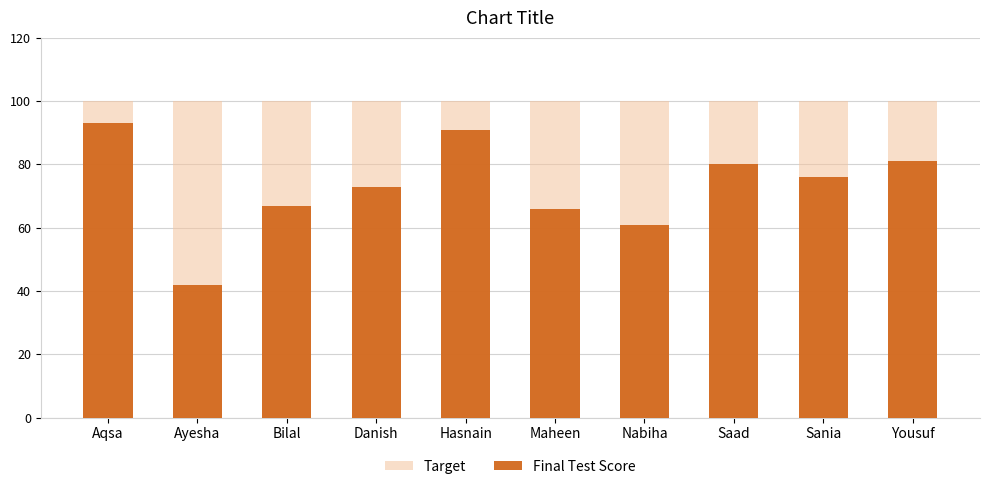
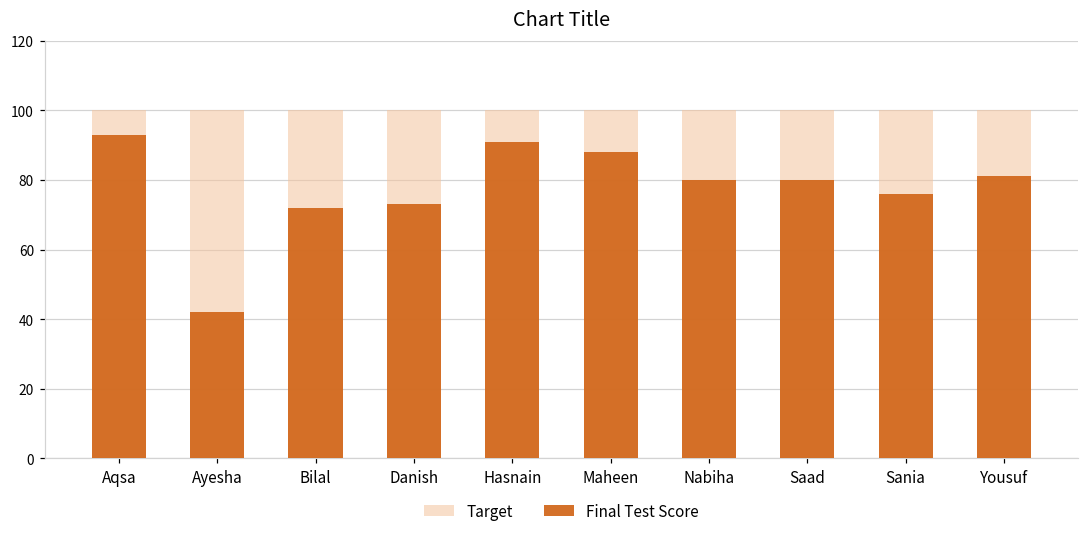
Final Test Score, Bilal: 67 -> 72
Final Test Score, Maheen: 66 -> 88
Final Test Score, Nabiha: 61 -> 80
